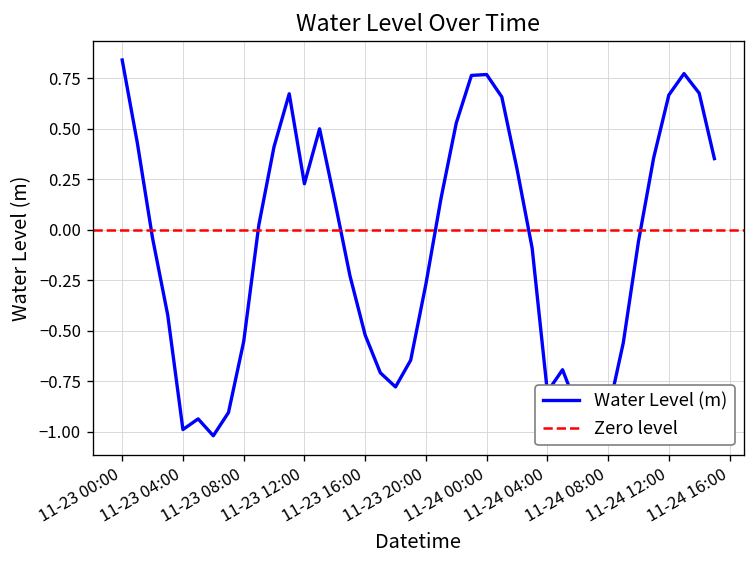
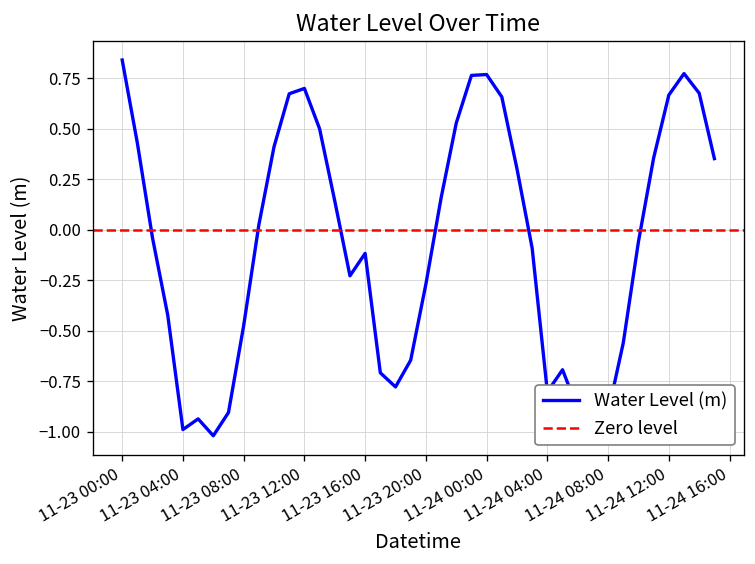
11-23 08:00: -0.55 -> -0.47
11-23 12:00: 0.23 -> 0.70
11-23 16:00: -0.52 -> -0.12
